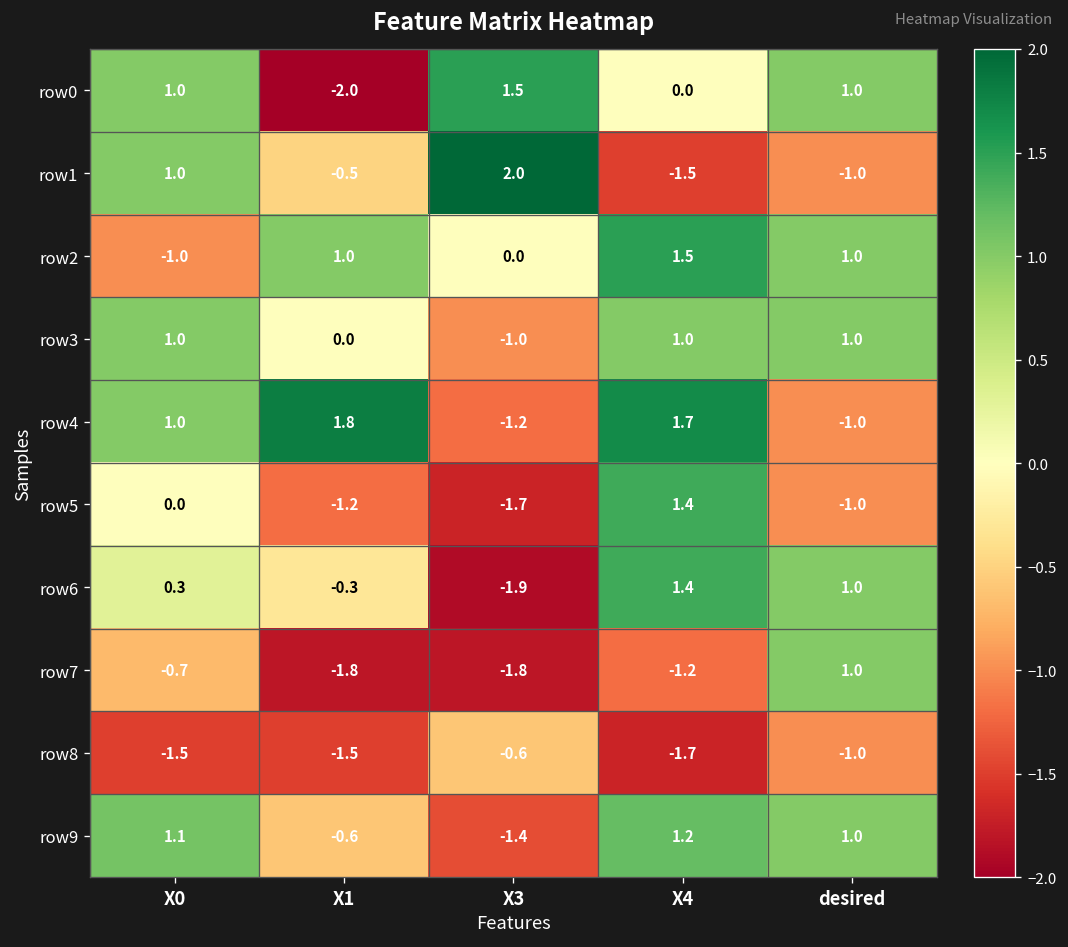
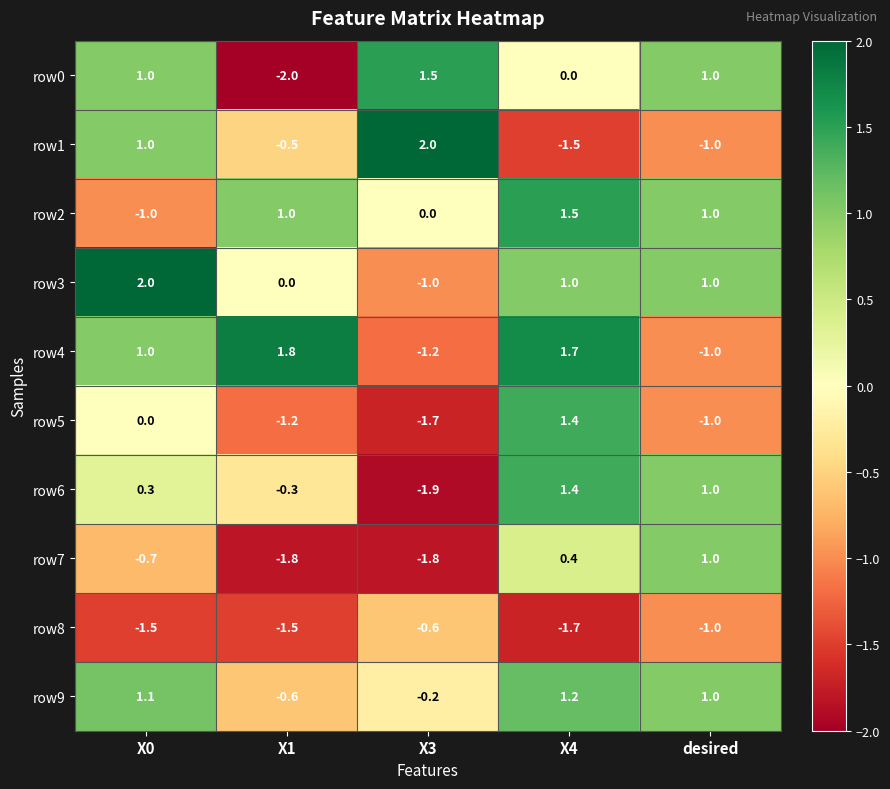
row3, X0: 1.0 -> 2.0
row7, X4: -1.2 -> 0.4
row9, X3: -1.4 -> -0.2
